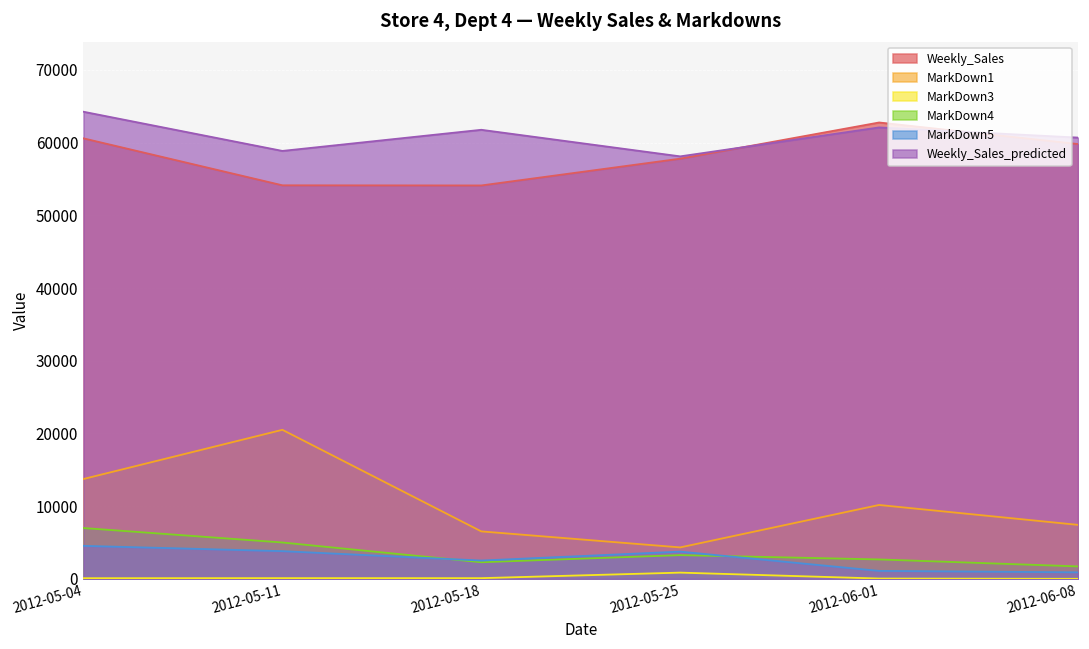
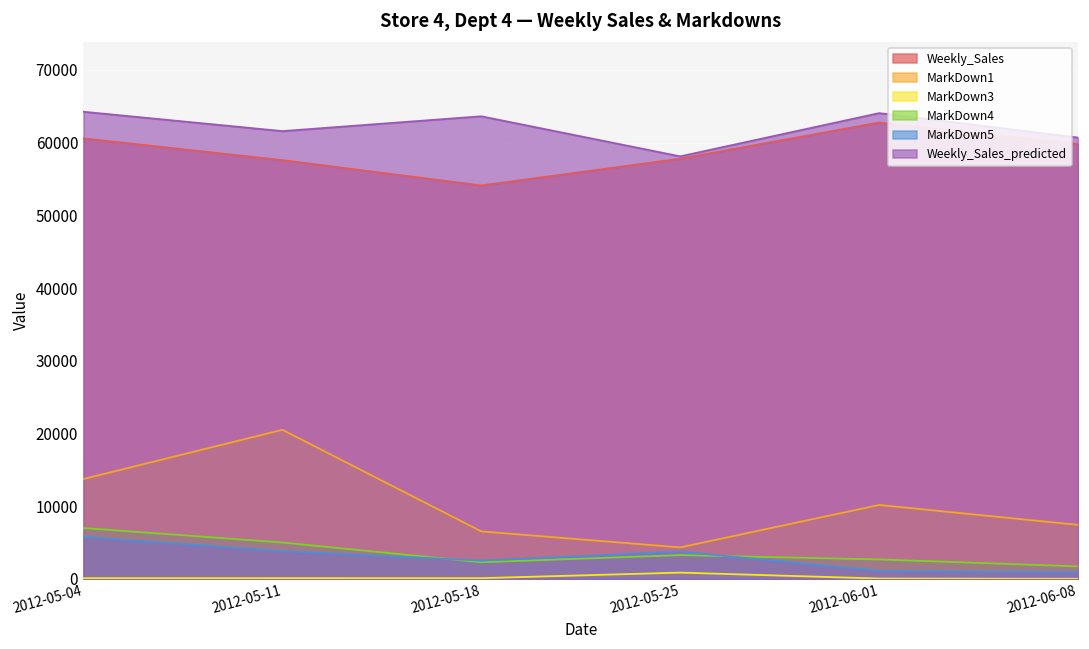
MarkDown5, 2012-05-04: 5000 -> 6000
Weekly_Sales, 2012-05-11: 54000 -> 58000
Weekly_Sales_predicted, 2012-05-11: 59000 -> 62000
Weekly_Sales_predicted, 2012-05-18: 62000 -> 64000
Weekly_Sales_predicted, 2012-06-01: 62000 -> 64000
